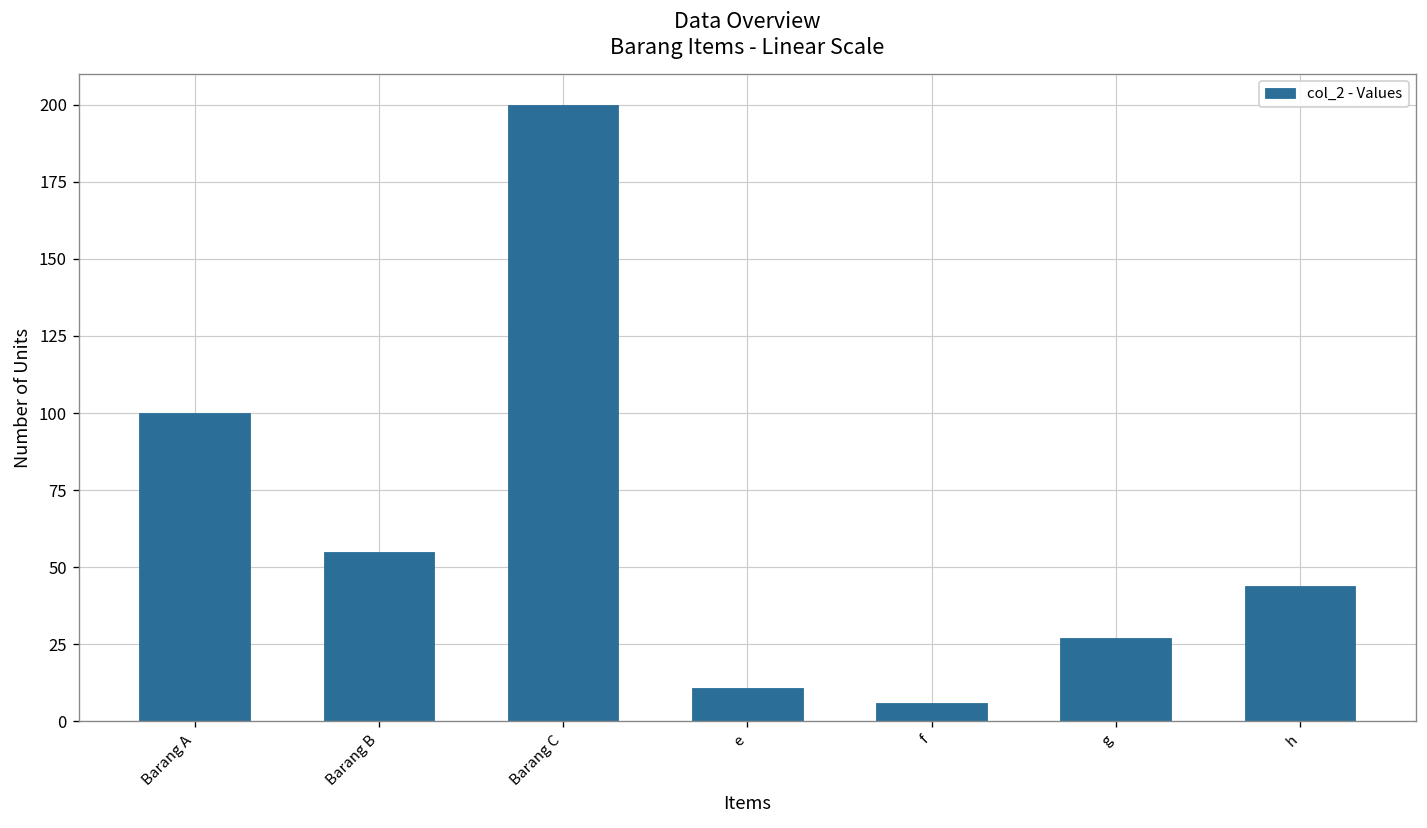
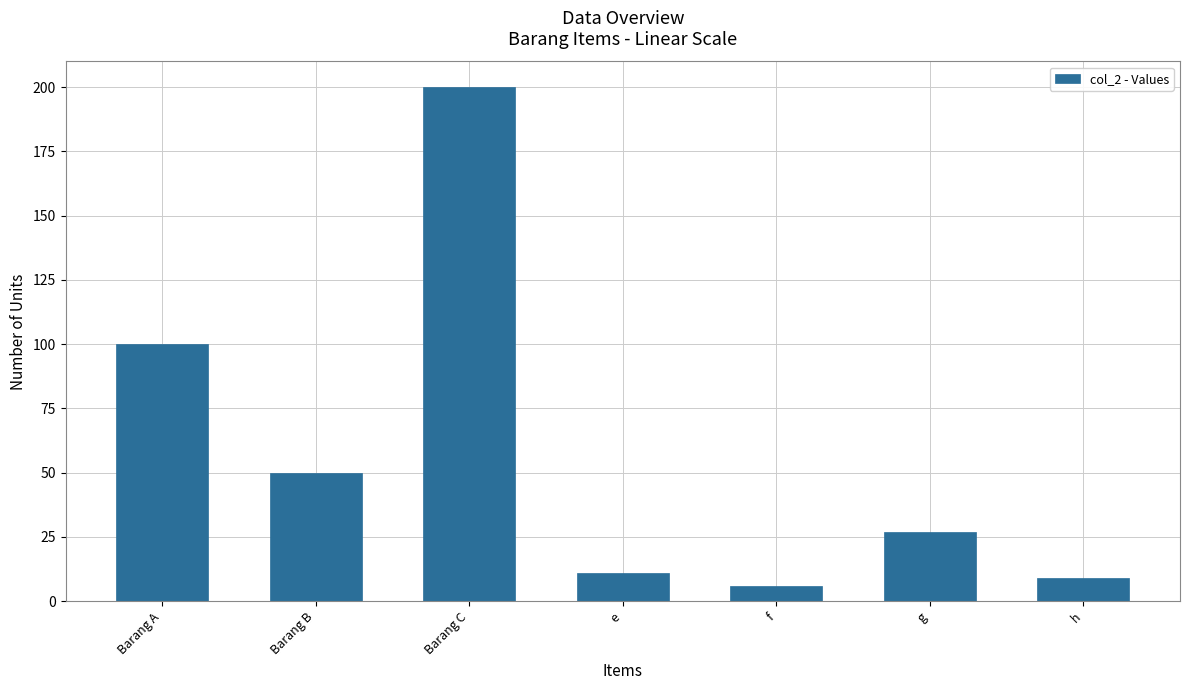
Barang B: 55 -> 50
h: 44 -> 9
